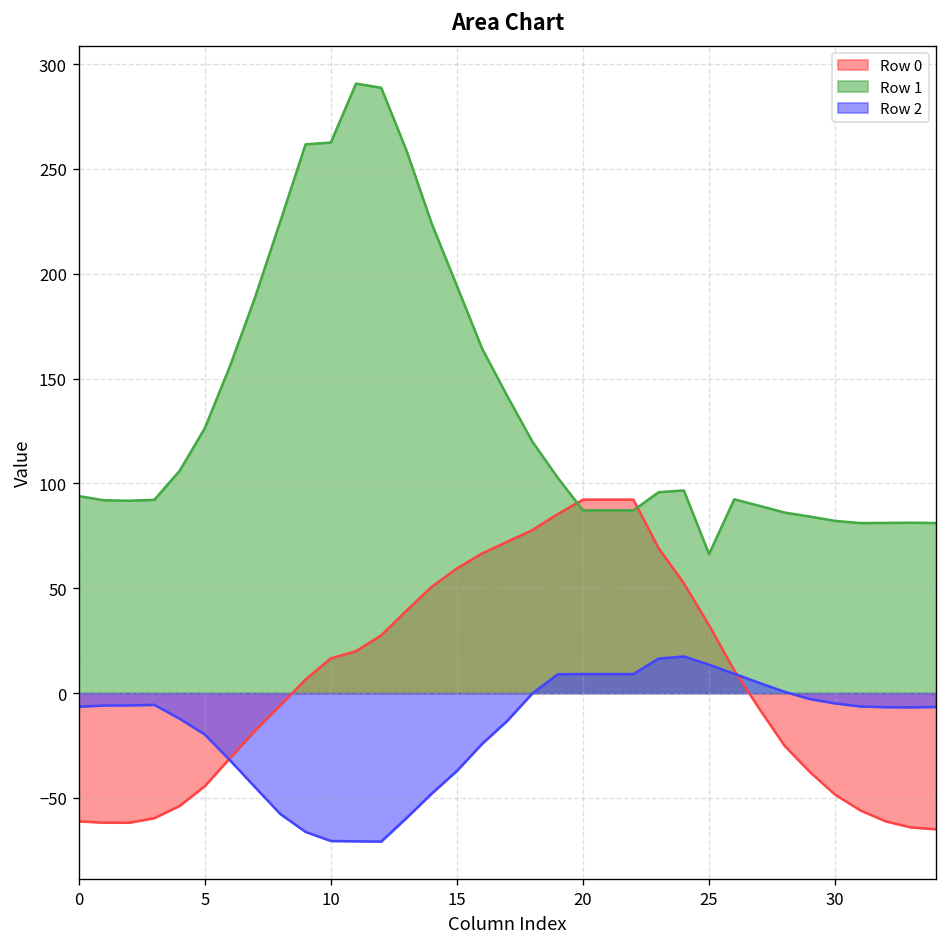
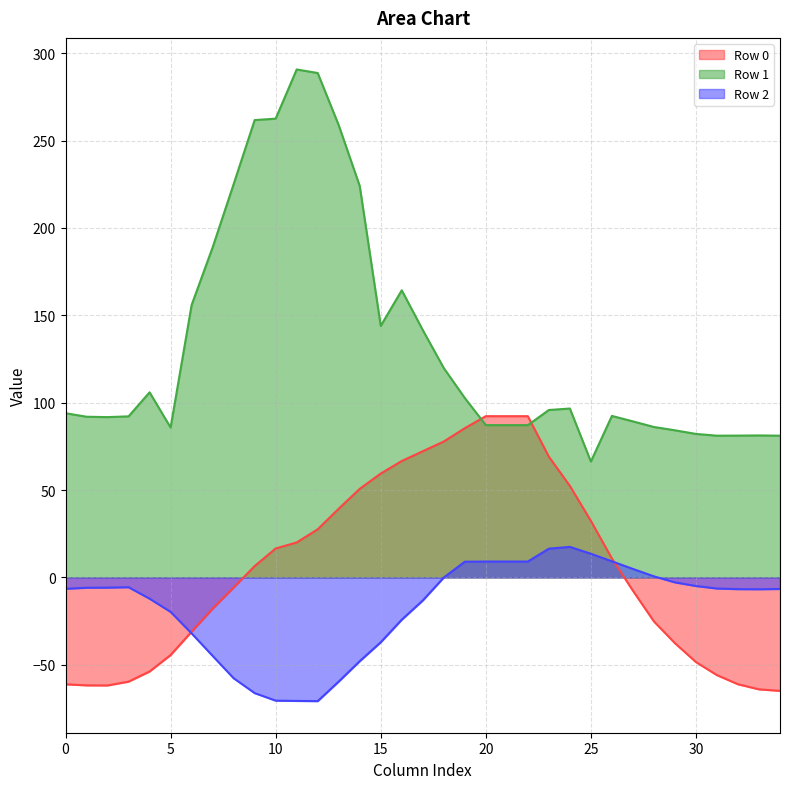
Row 1, 5: 126 -> 86
Row 1, 15: 194 -> 144
